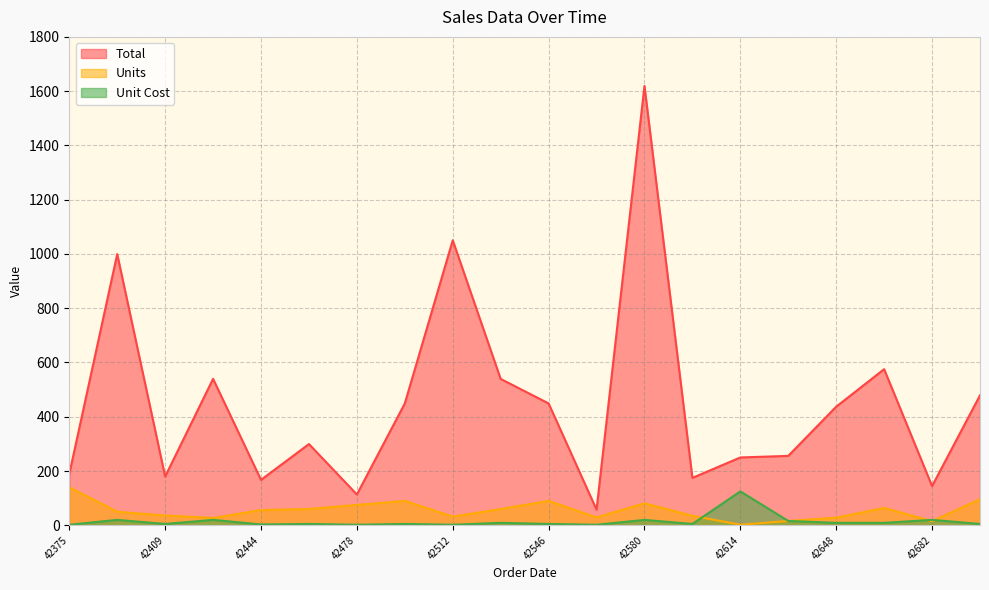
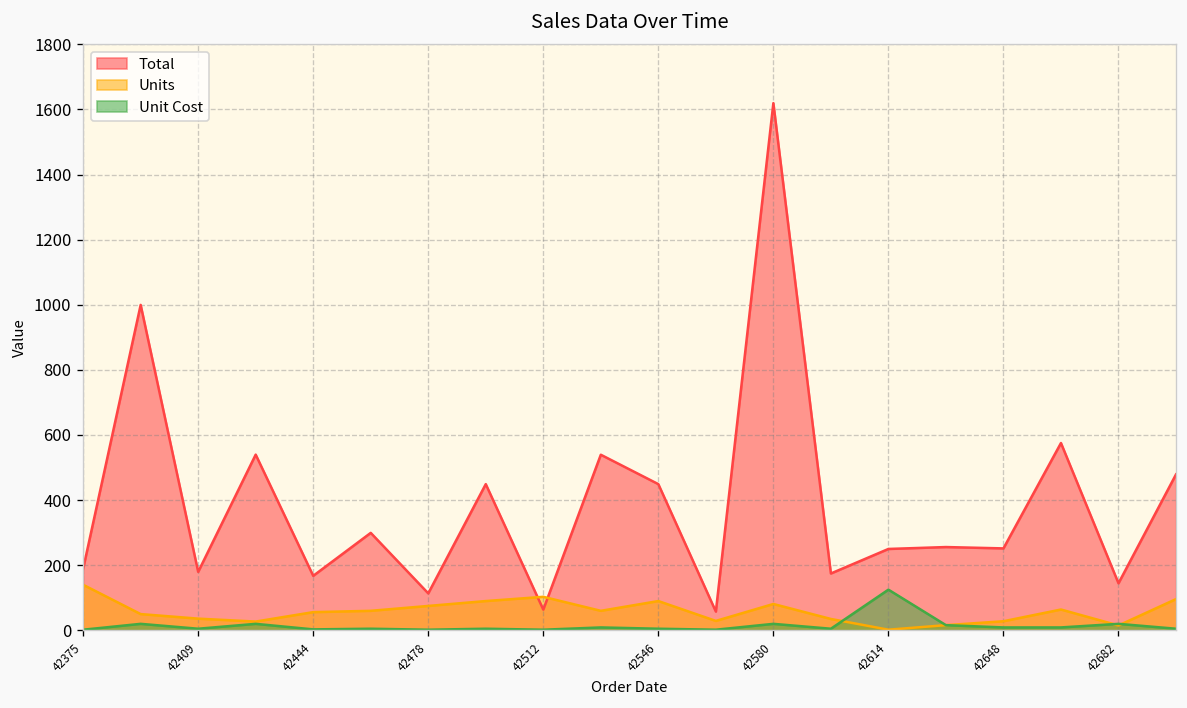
Total, 42512: 1050 -> 60
Units, 42512: 30 -> 100
Total, 42648: 440 -> 250
